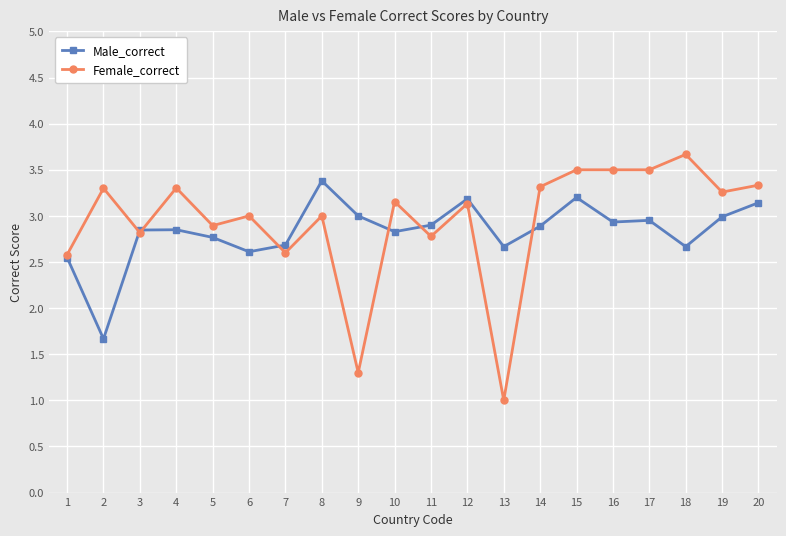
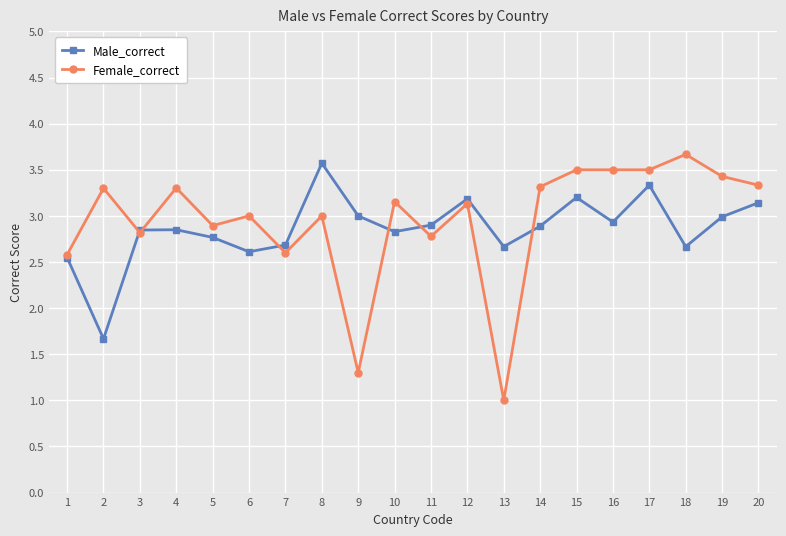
Male_correct, 8: 3.4 -> 3.6
Male_correct, 17: 3.0 -> 3.3
Female_correct, 19: 3.3 -> 3.4
